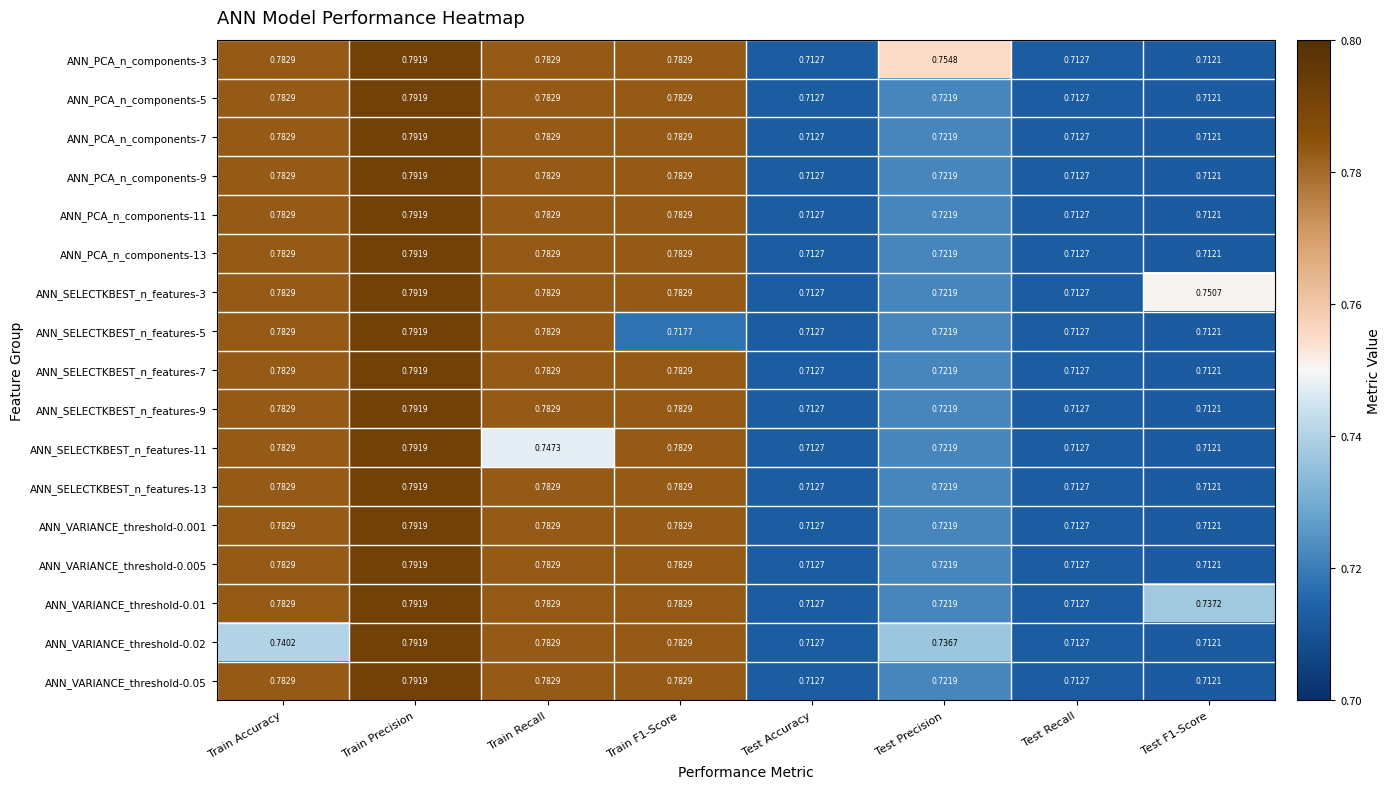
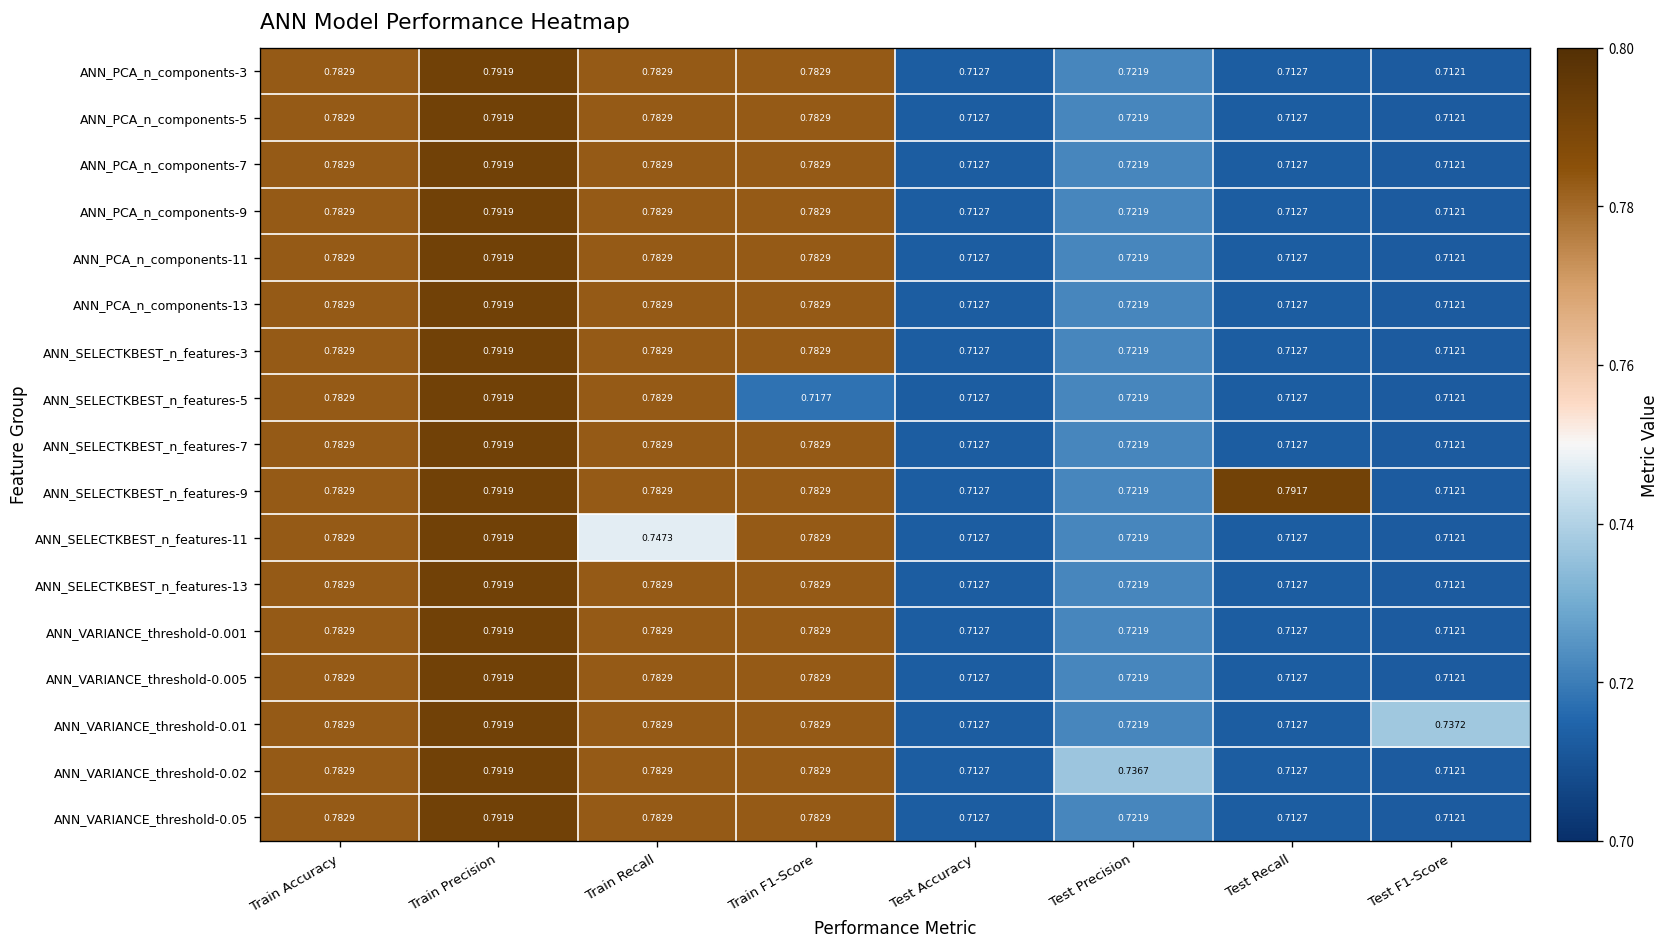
ANN_PCA_n_components-3, Test Precision: 0.7548 -> 0.7219
ANN_SELECTKBEST_n_features-3, Test F1-Score: 0.7507 -> 0.7121
ANN_SELECTKBEST_n_features-9, Test Recall: 0.7127 -> 0.7917
ANN_VARIANCE_threshold-0.02, Train Accuracy: 0.7402 -> 0.7829
